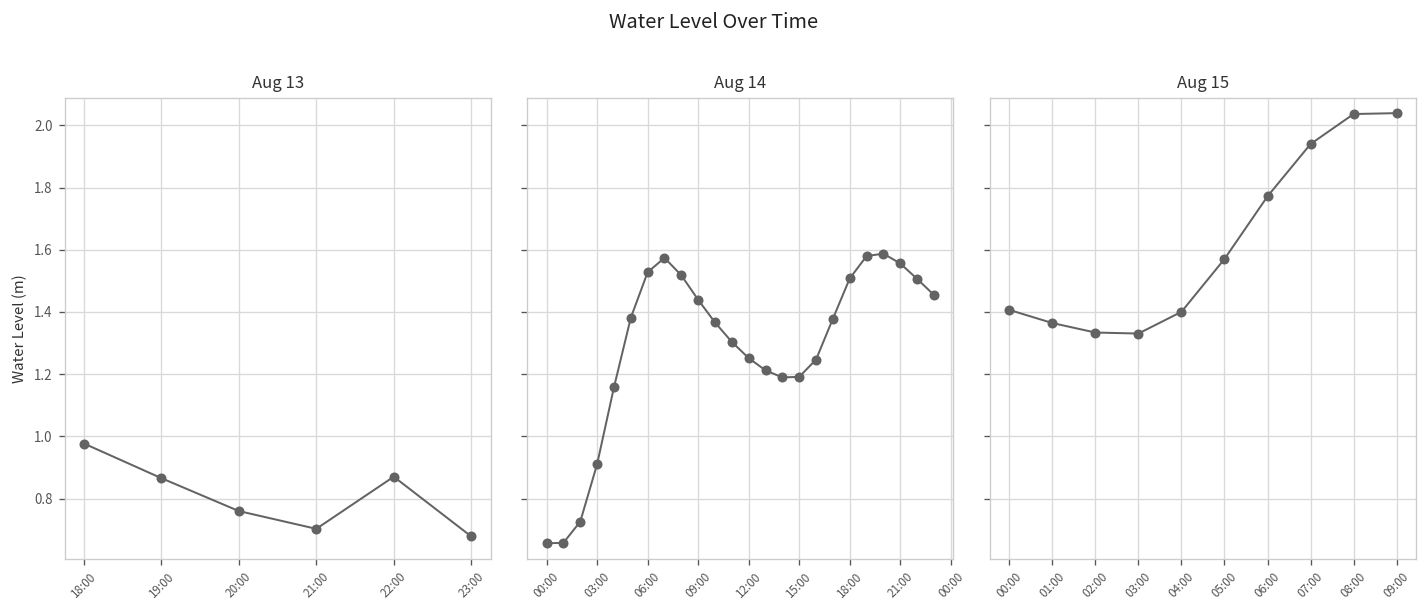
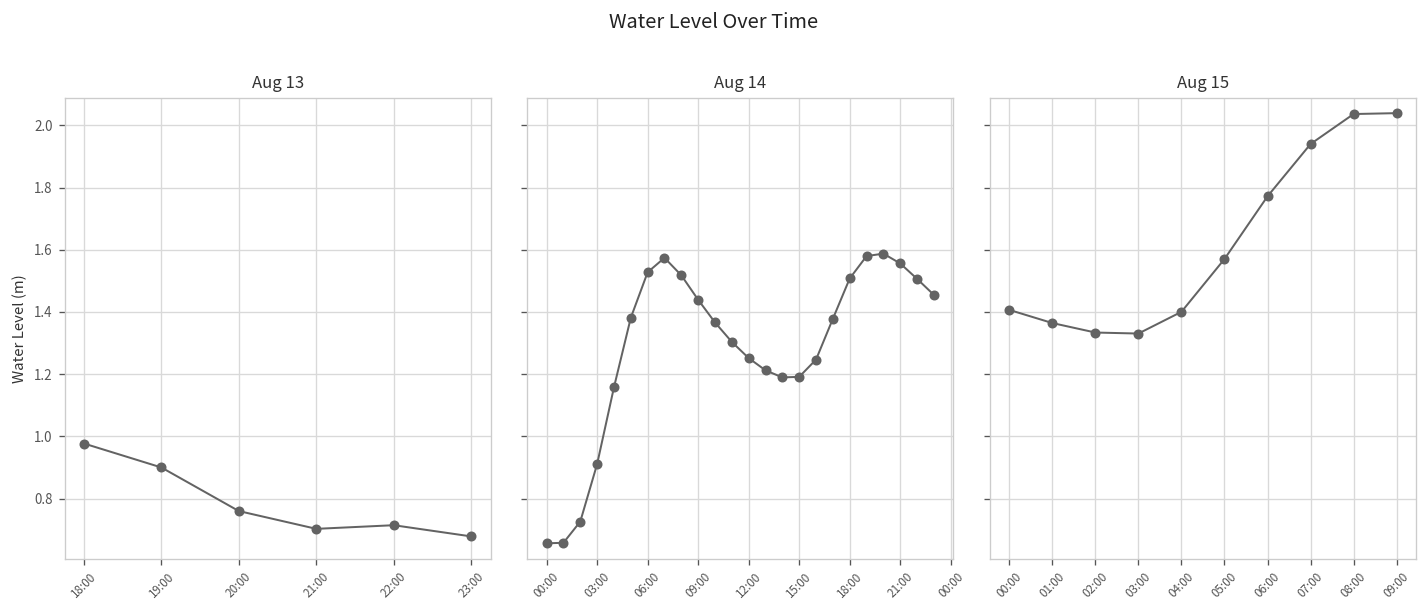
Aug 13, 19:00: 0.87 -> 0.90
Aug 13, 22:00: 0.87 -> 0.71
